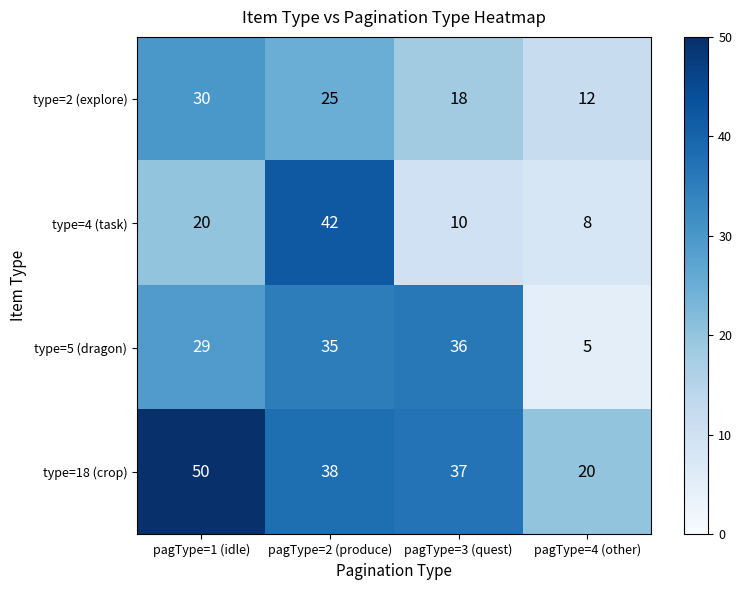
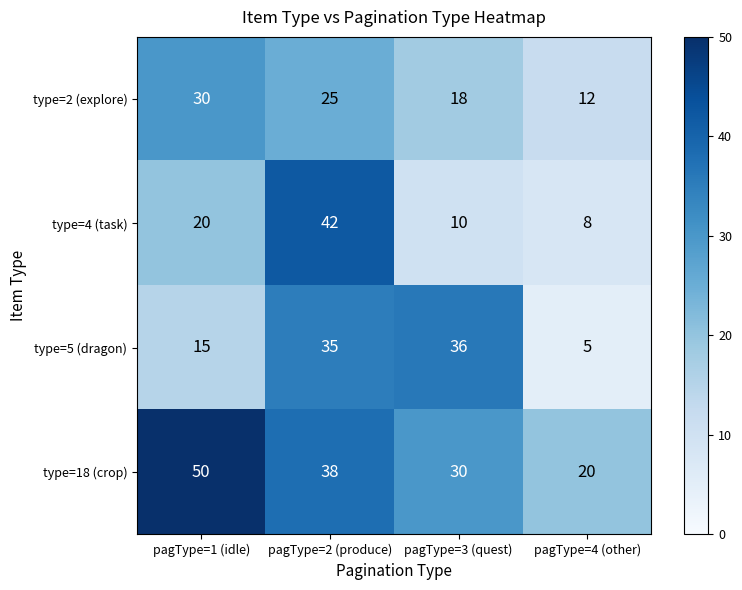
type=5 (dragon), pagType=1 (idle): 29 -> 15
type=18 (crop), pagType=3 (quest): 37 -> 30
